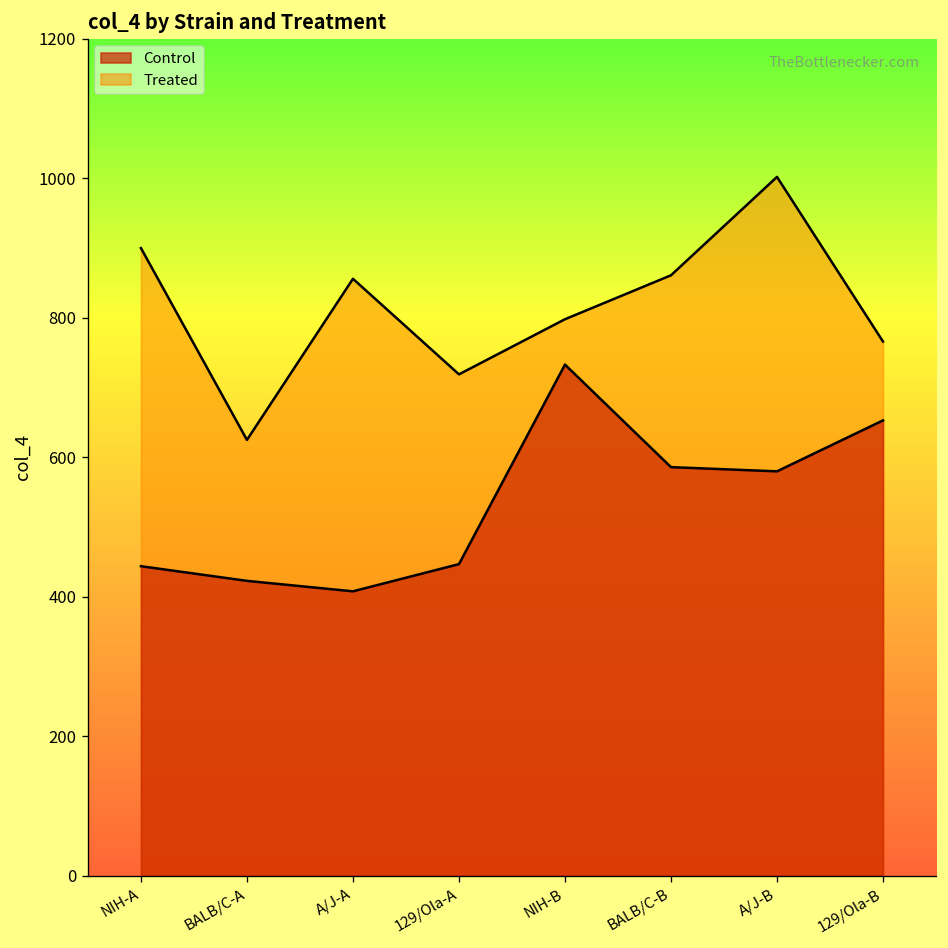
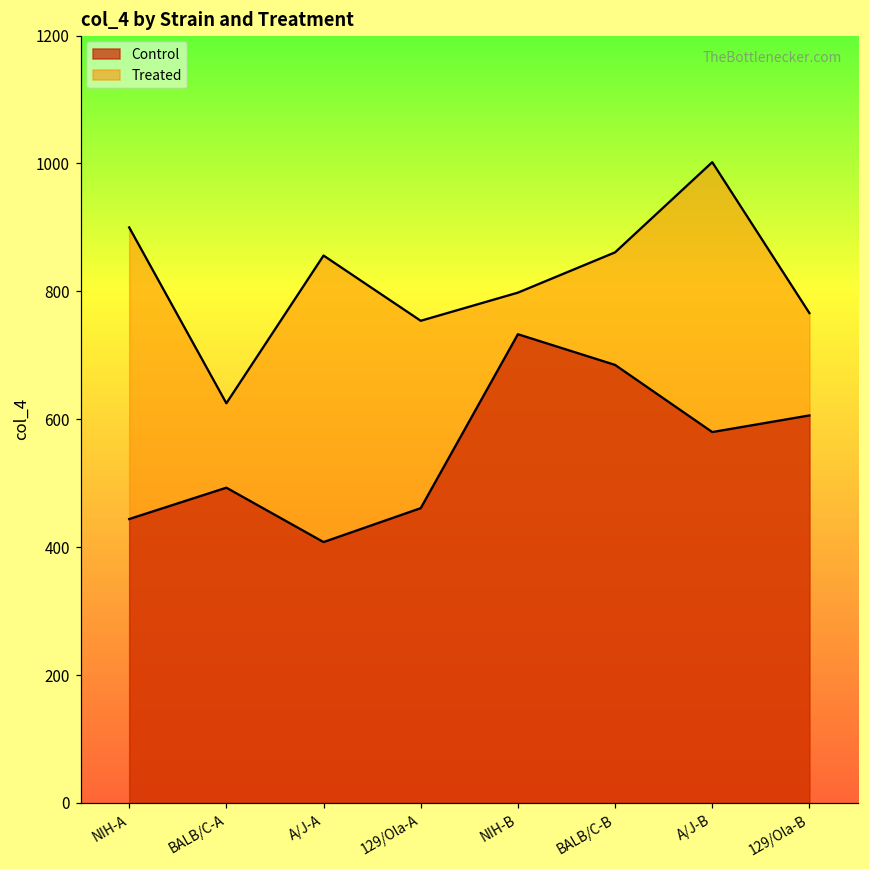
Control, BALB/C-A: 420 -> 490
Control, 129/Ola-A: 450 -> 460
Treated, 129/Ola-A: 720 -> 750
Control, BALB/C-B: 590 -> 690
Control, 129/Ola-B: 650 -> 610
